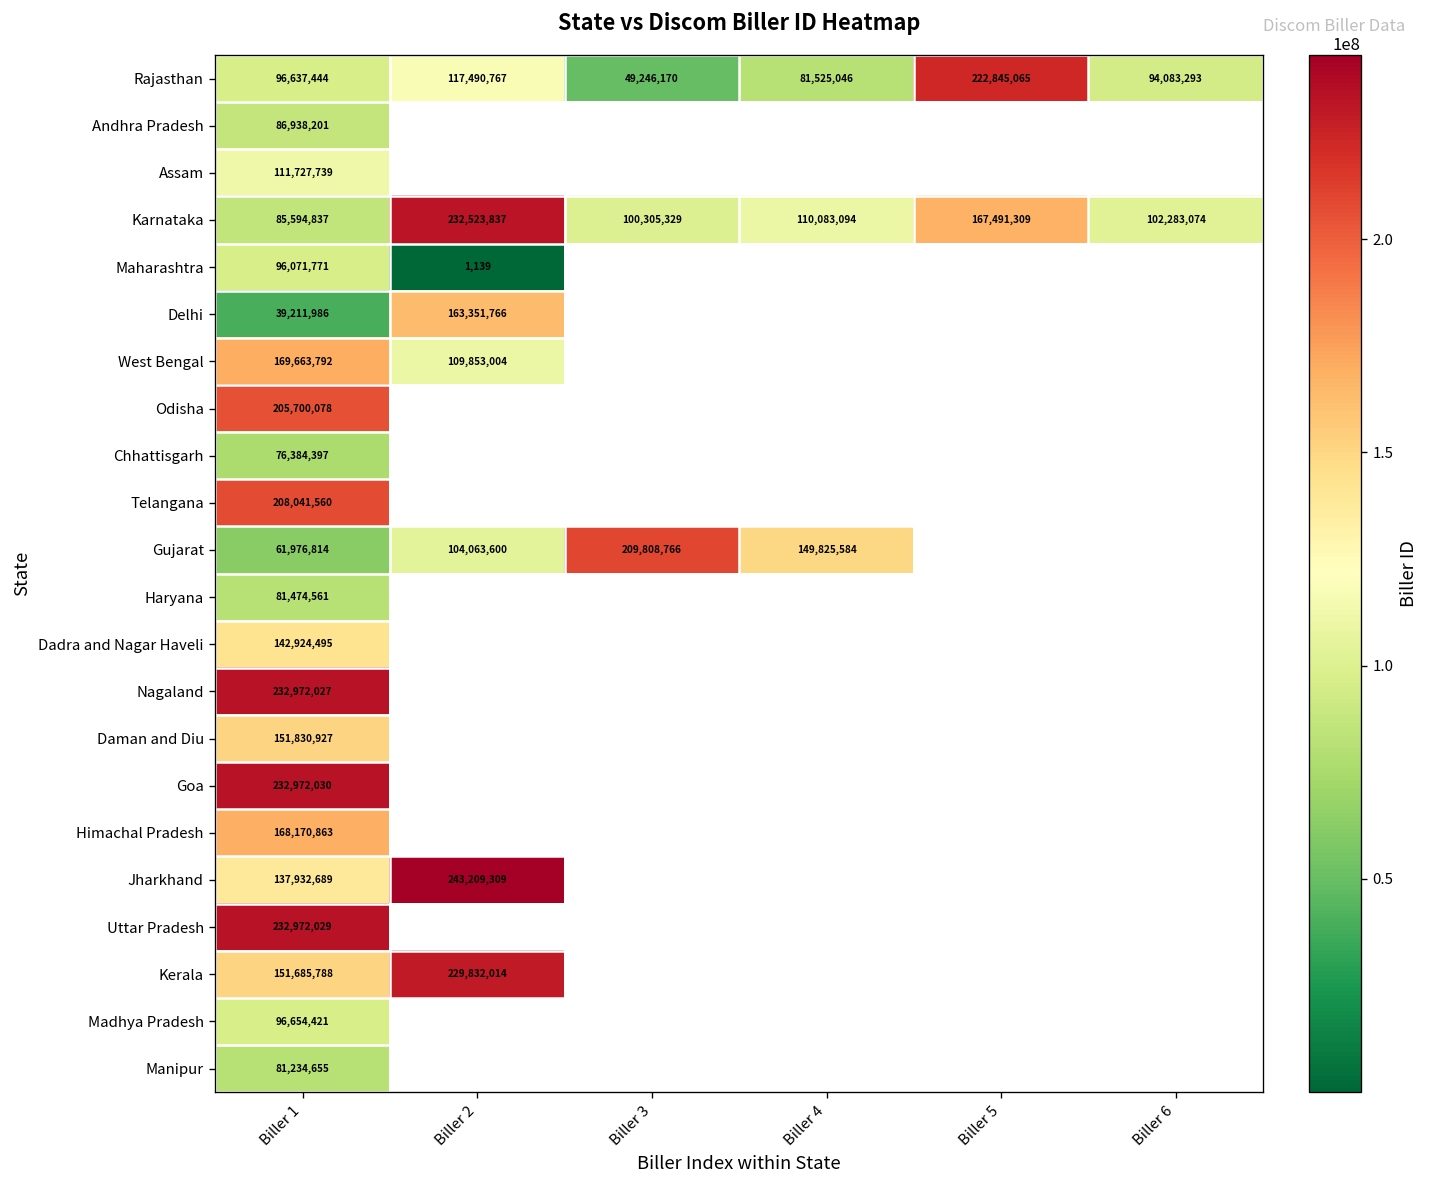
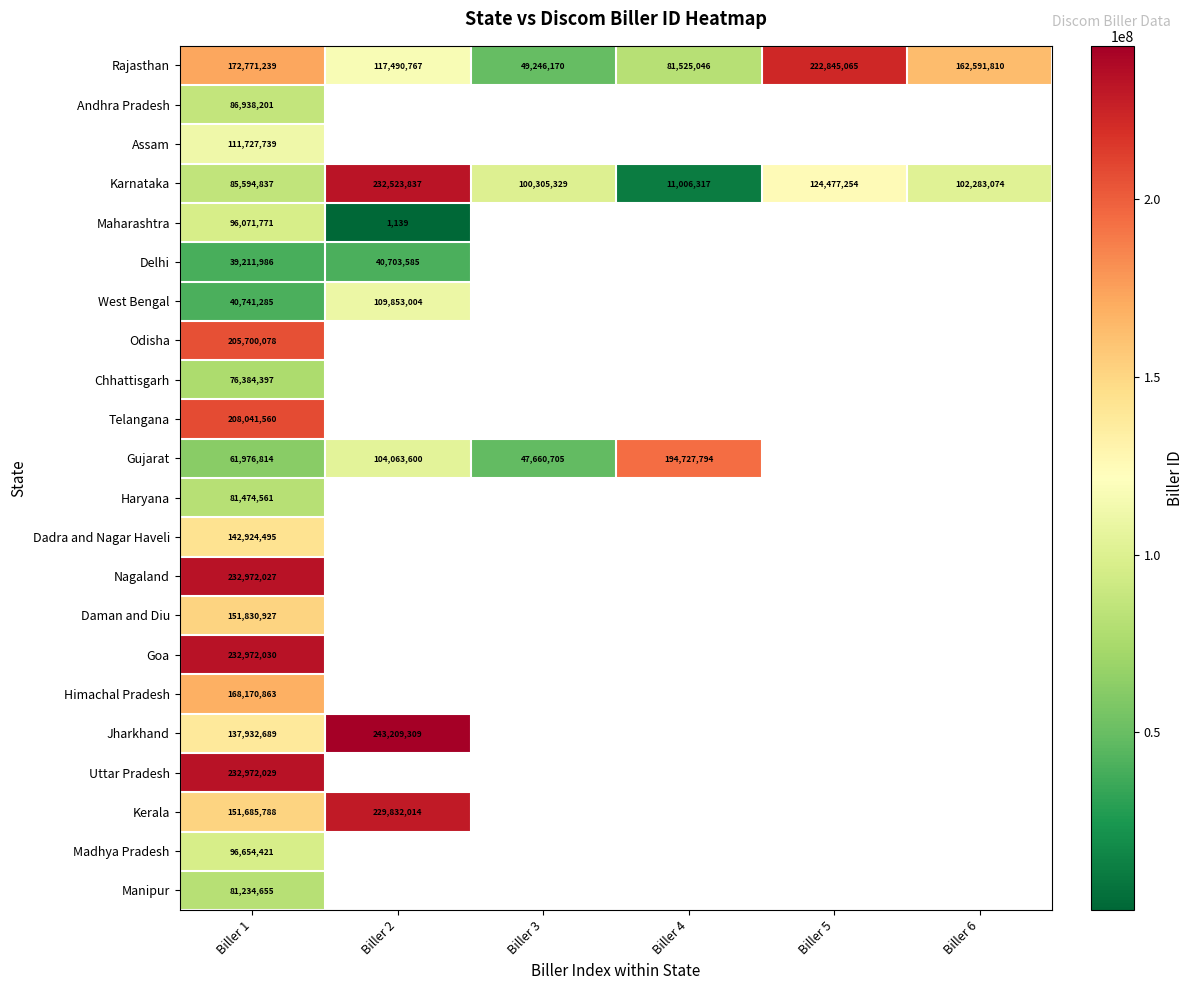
Rajasthan, Biller 1: 96,637,444 -> 172,771,239
Rajasthan, Biller 6: 94,083,293 -> 162,591,810
Karnataka, Biller 4: 110,083,094 -> 11,006,317
Karnataka, Biller 5: 167,491,309 -> 124,477,254
Delhi, Biller 2: 163,351,766 -> 40,703,585
West Bengal, Biller 1: 169,663,792 -> 40,741,285
Gujarat, Biller 3: 209,808,766 -> 47,660,705
Gujarat, Biller 4: 149,825,584 -> 194,727,794
